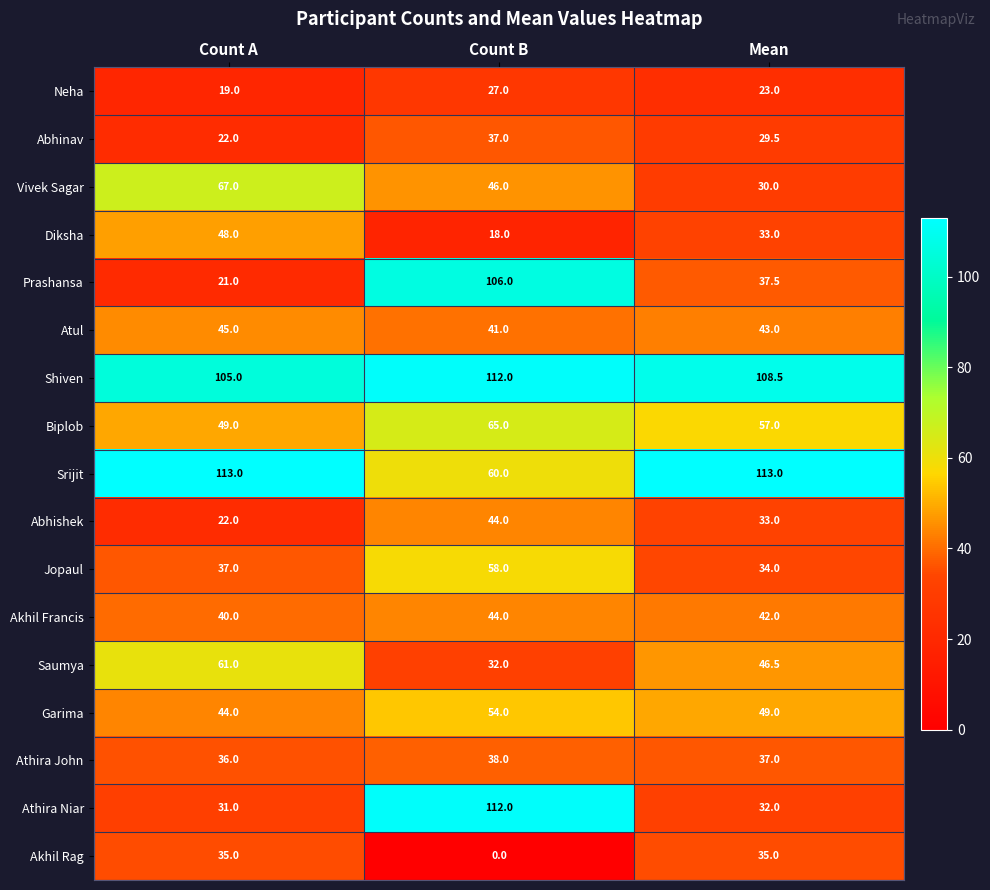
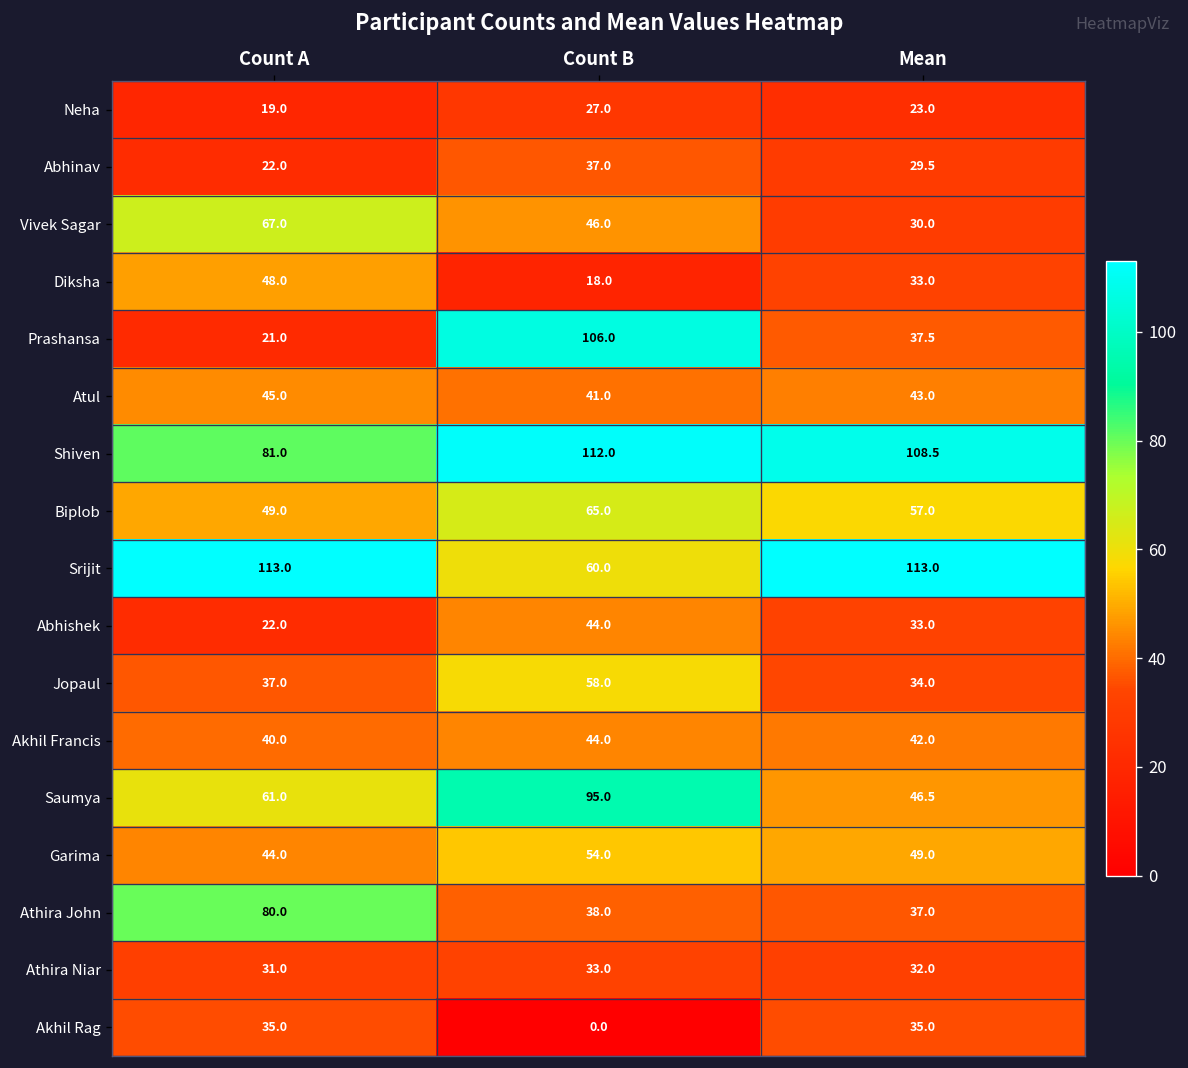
Shiven, Count A: 105.0 -> 81.0
Saumya, Count B: 32.0 -> 95.0
Athira John, Count A: 36.0 -> 80.0
Athira Niar, Count B: 112.0 -> 33.0
